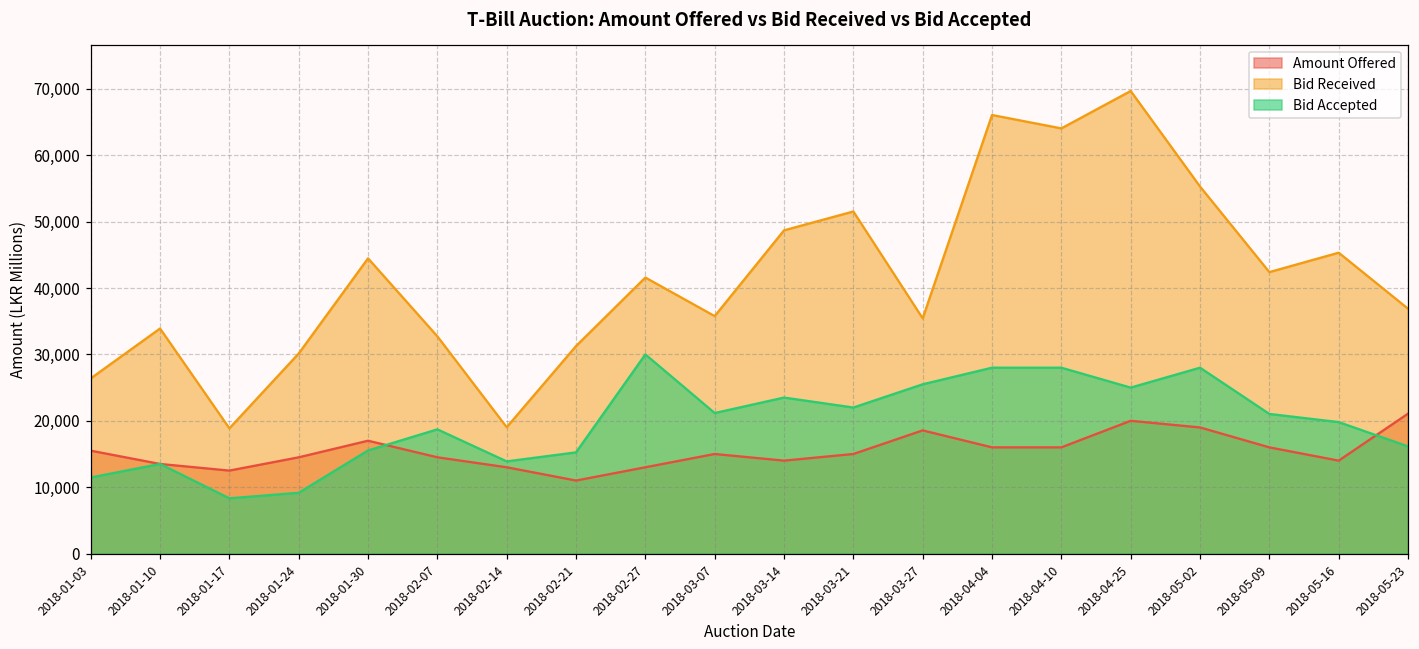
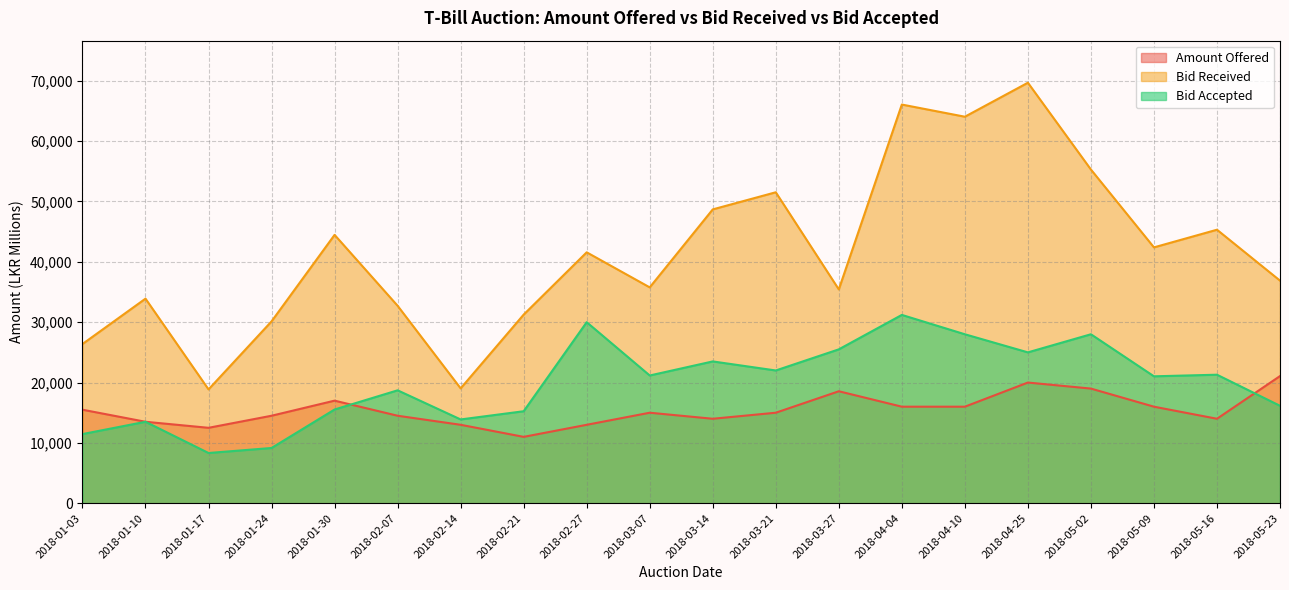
Bid Accepted, 2018-04-04: 28,000 -> 31,000
Bid Accepted, 2018-05-16: 20,000 -> 21,000
